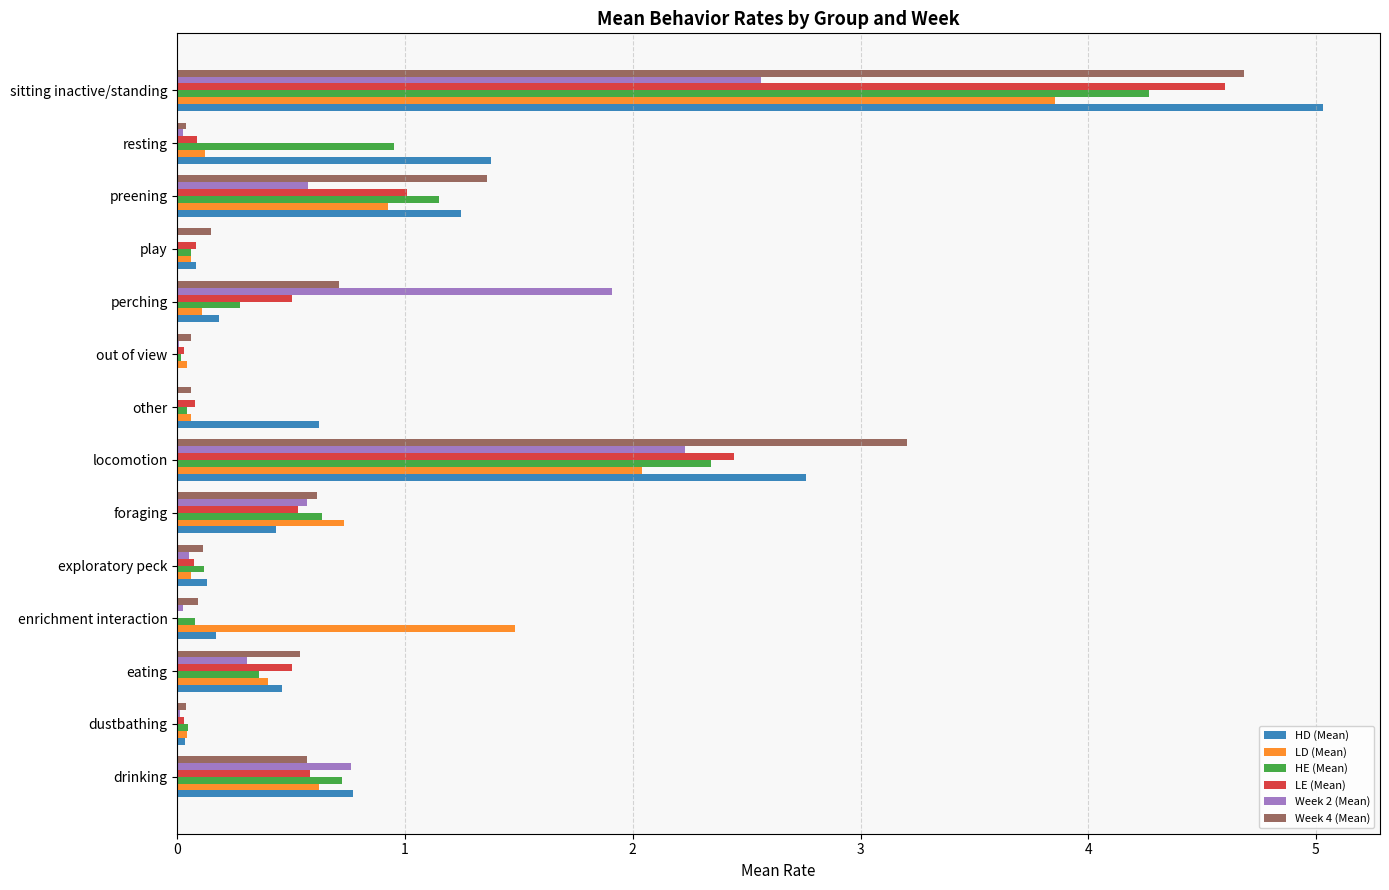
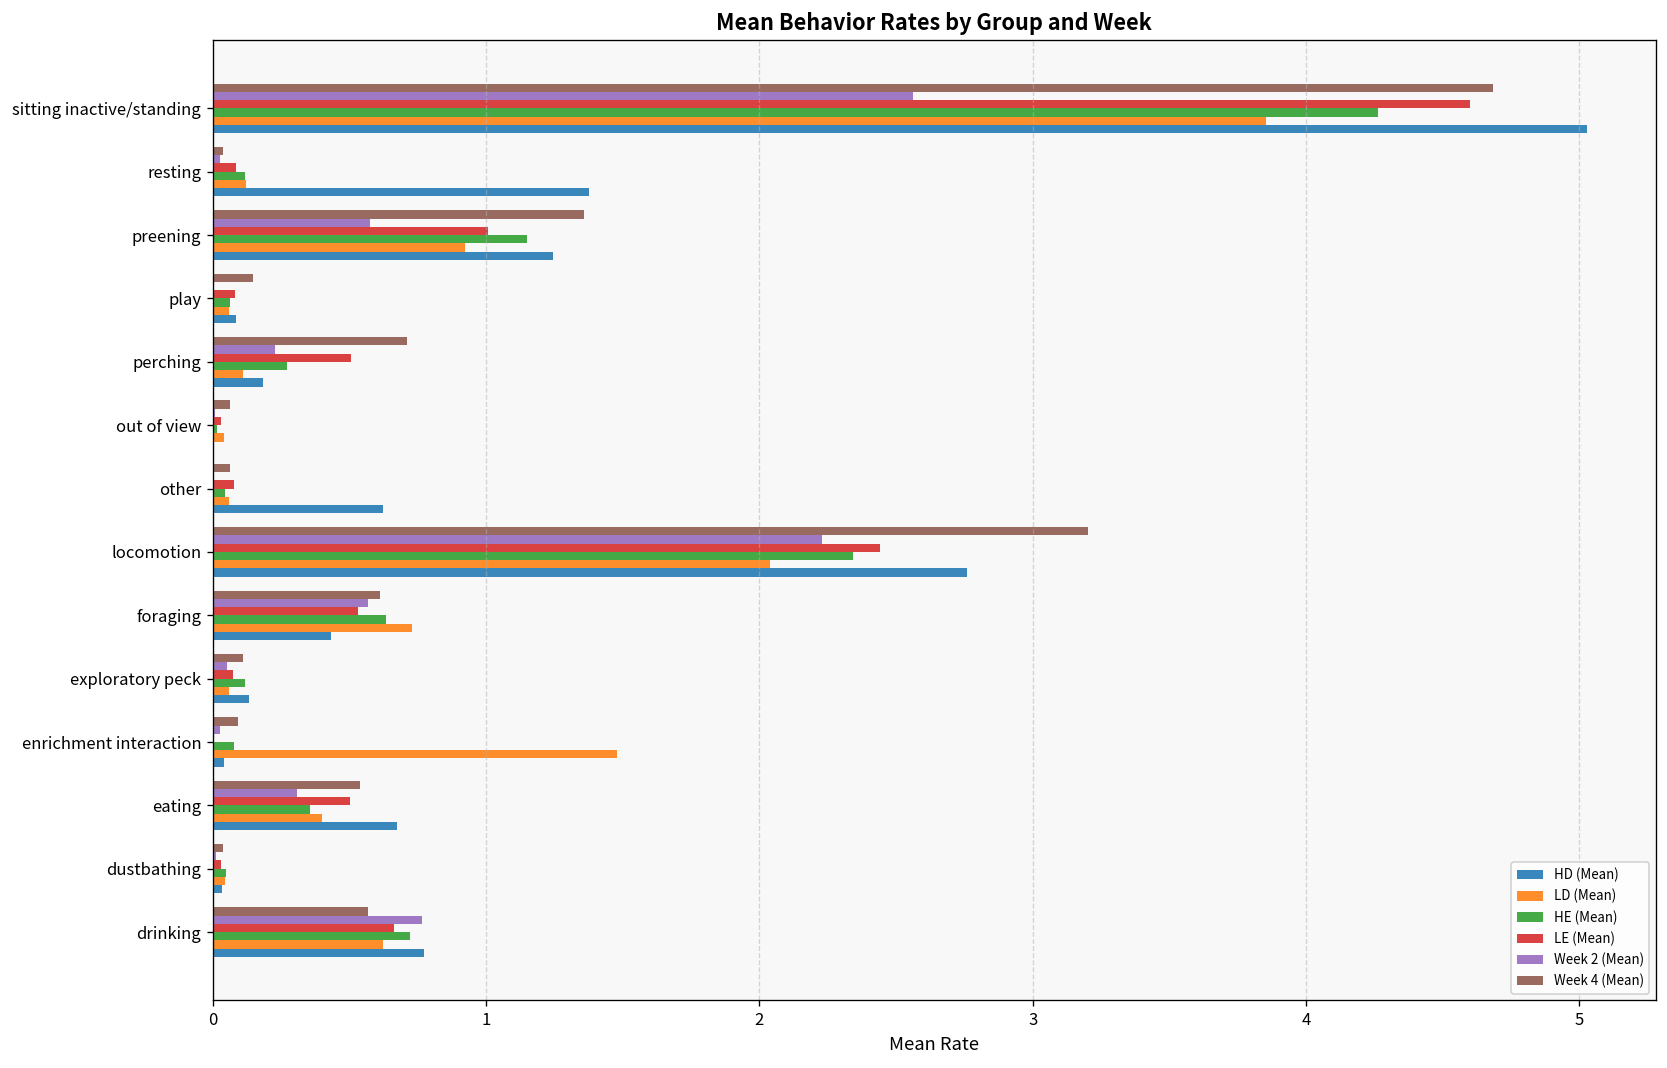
HE (Mean), resting: 0.95 -> 0.12
Week 2 (Mean), perching: 1.91 -> 0.23
HD (Mean), enrichment interaction: 0.17 -> 0.04
HD (Mean), eating: 0.46 -> 0.68
LE (Mean), drinking: 0.58 -> 0.66
